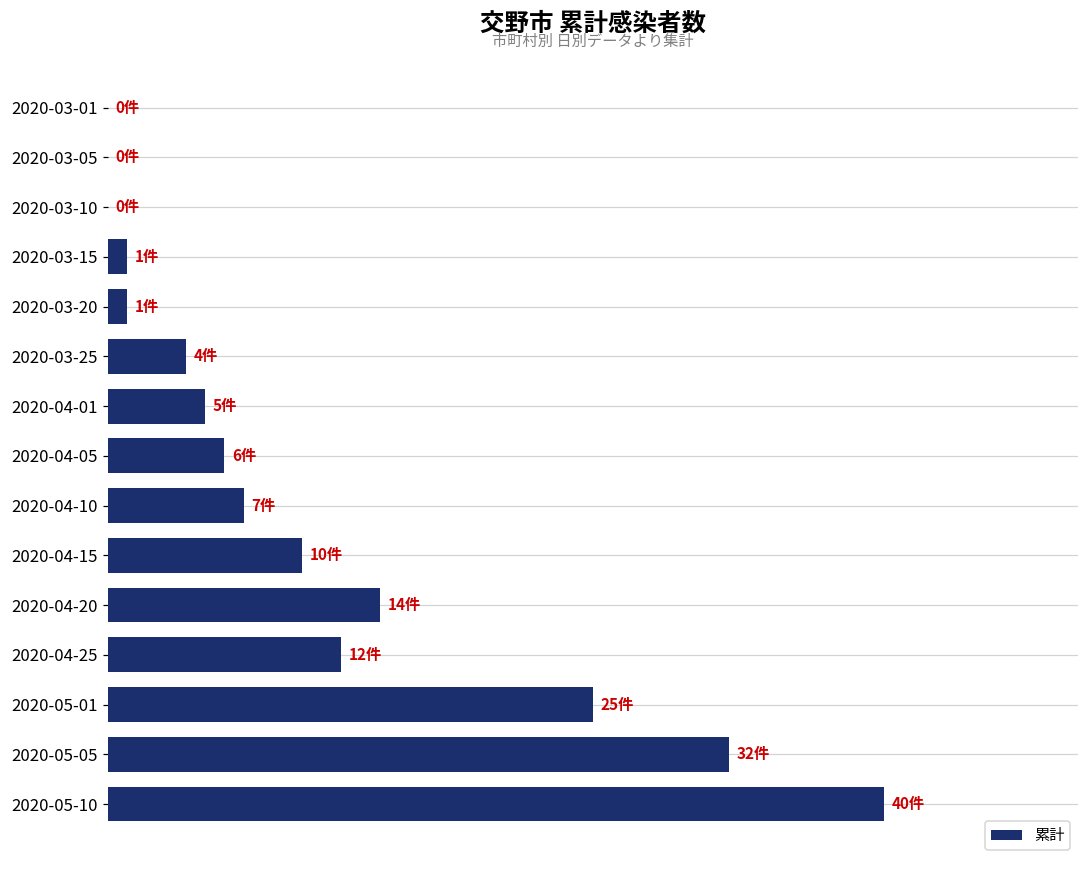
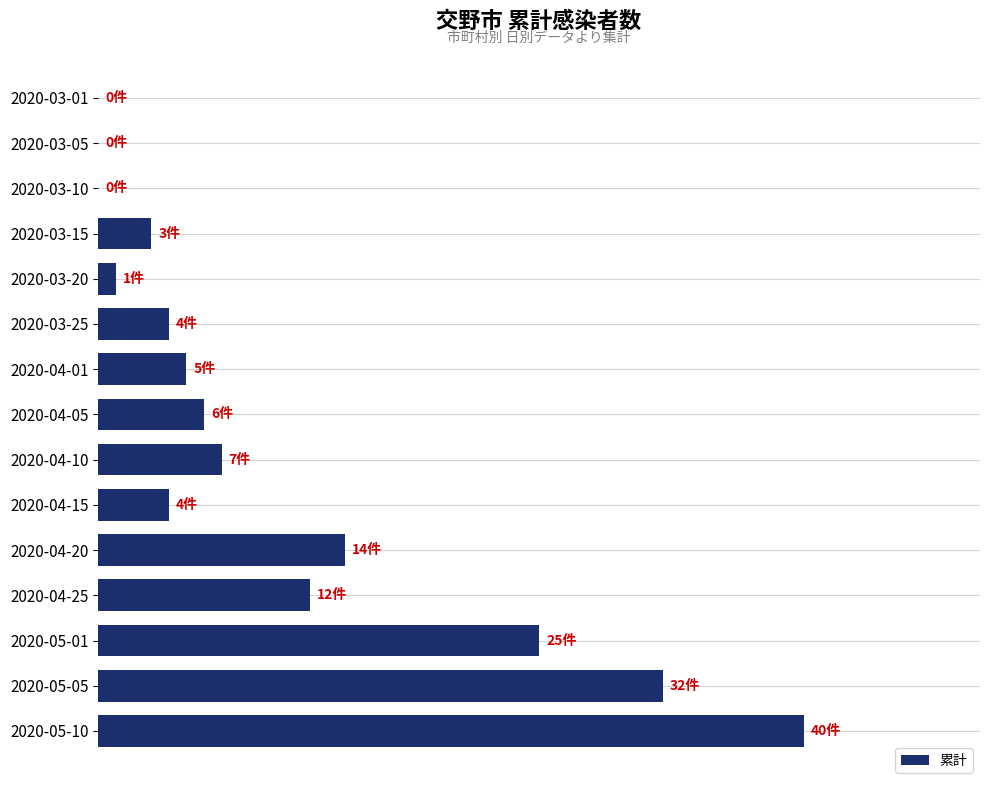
2020-03-15: 1件 -> 3件
2020-04-15: 10件 -> 4件
